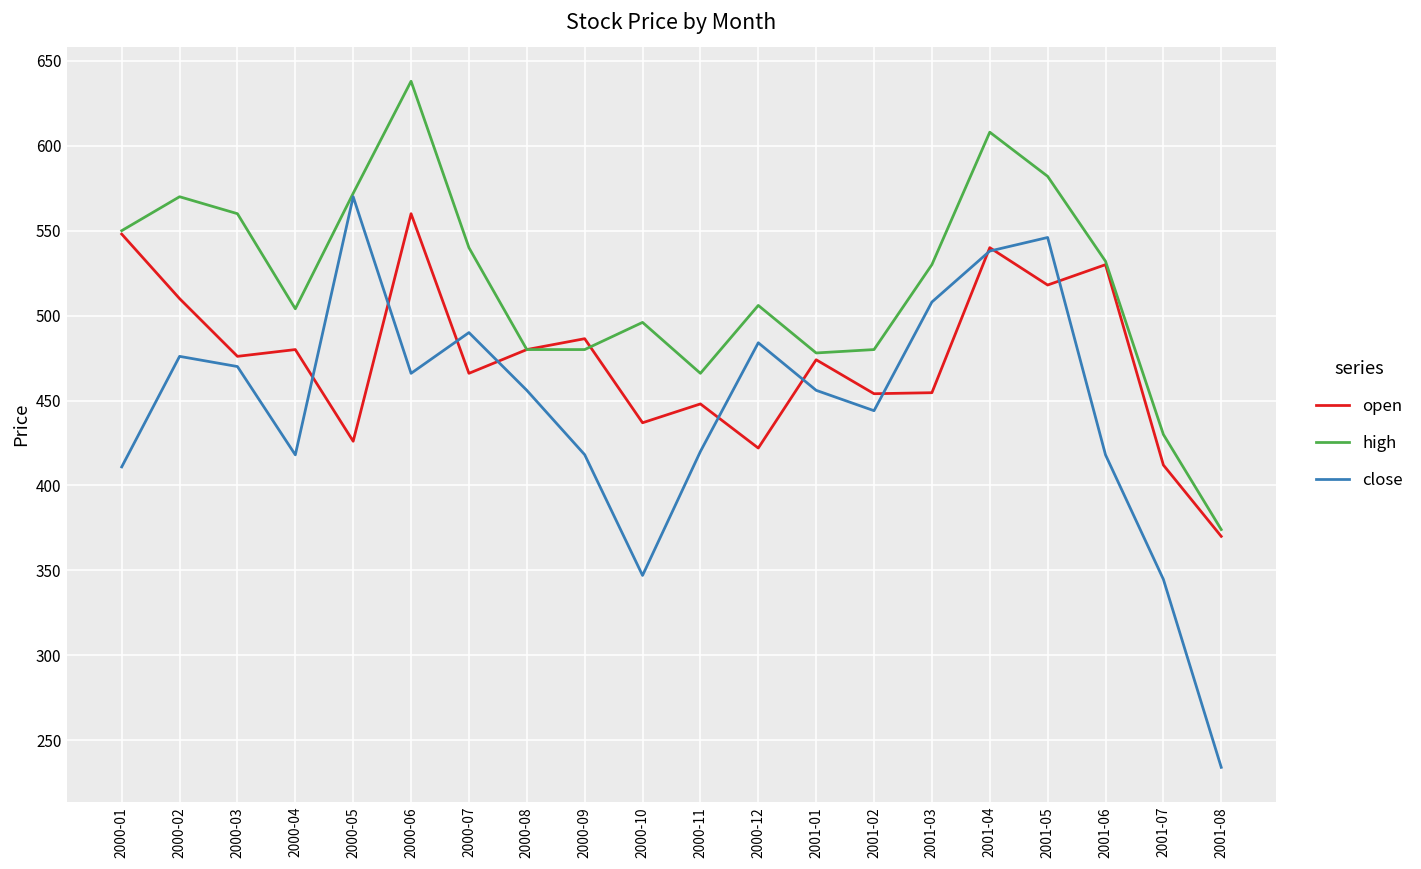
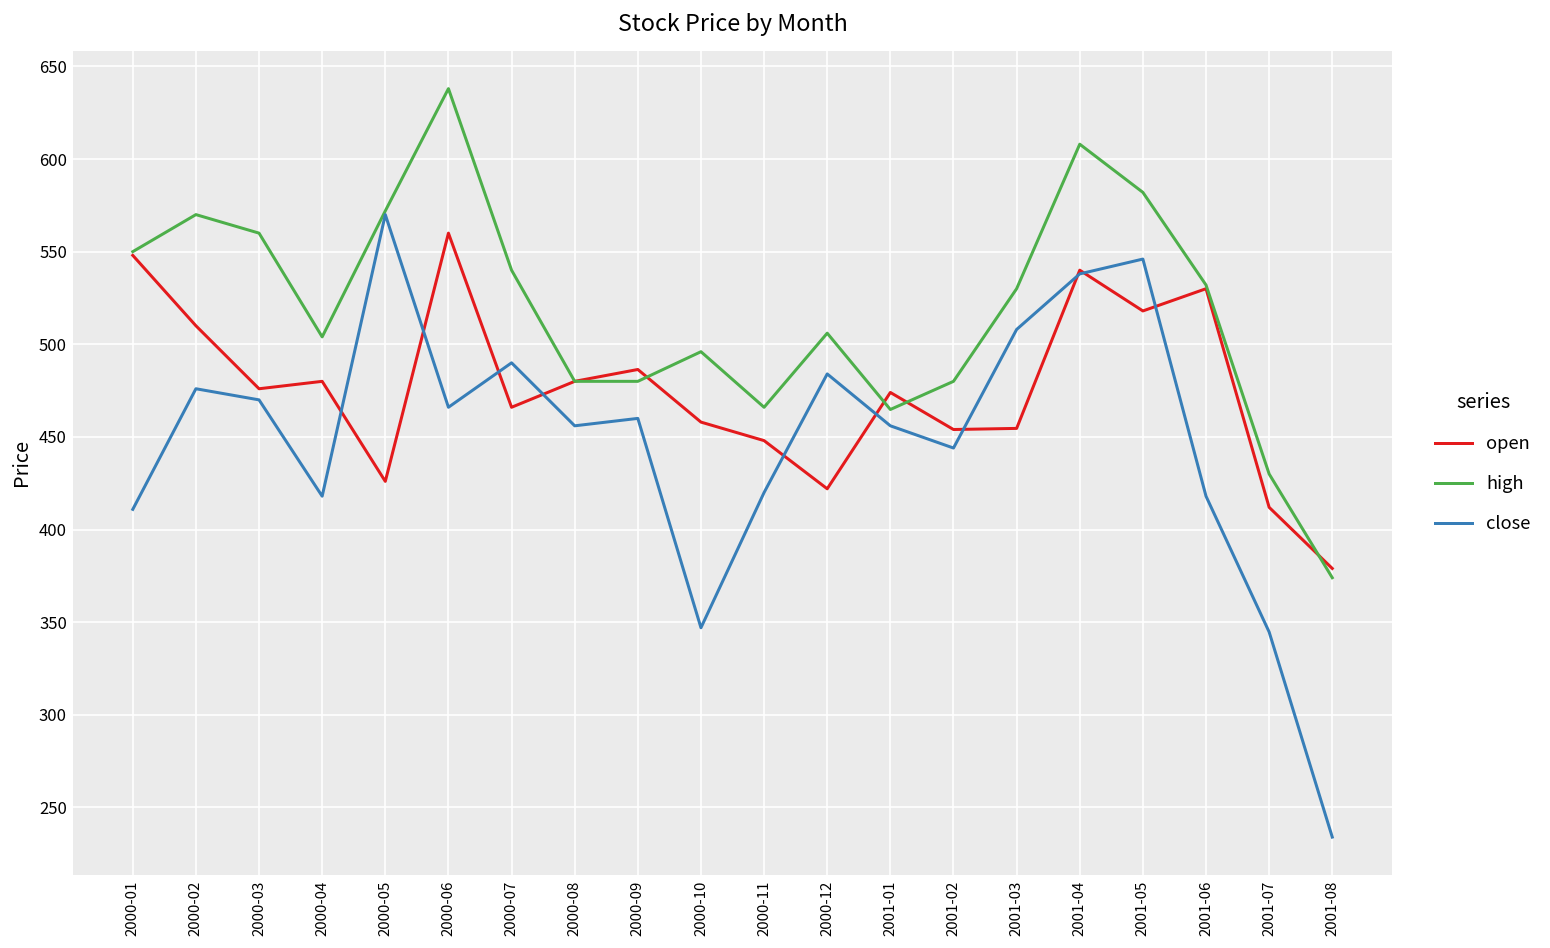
close, 2000-09: 418 -> 460
open, 2000-10: 437 -> 458
high, 2001-01: 478 -> 465
open, 2001-08: 370 -> 379
